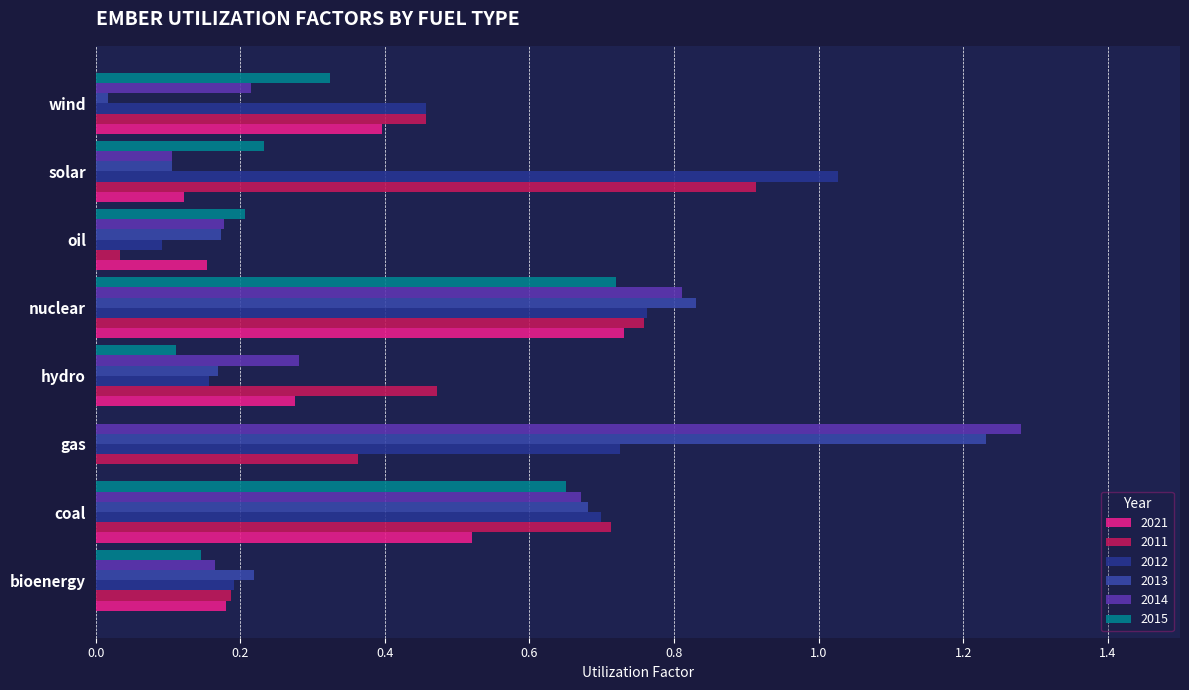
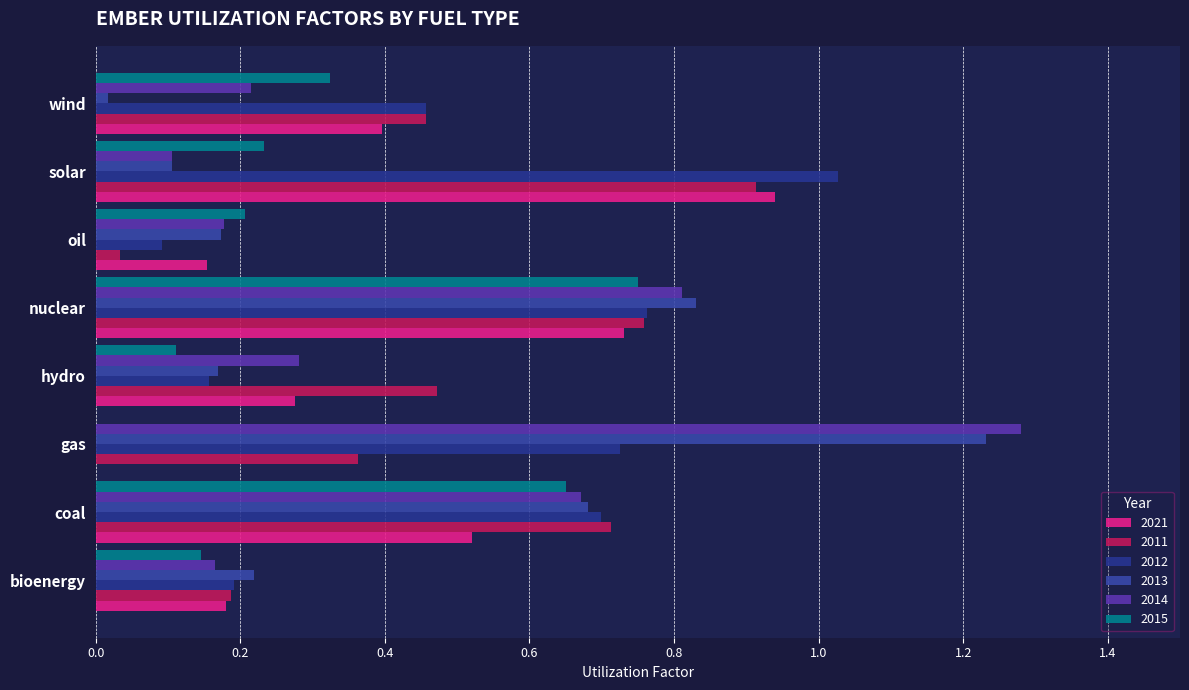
2021, solar: 0.12 -> 0.94
2015, nuclear: 0.72 -> 0.75
